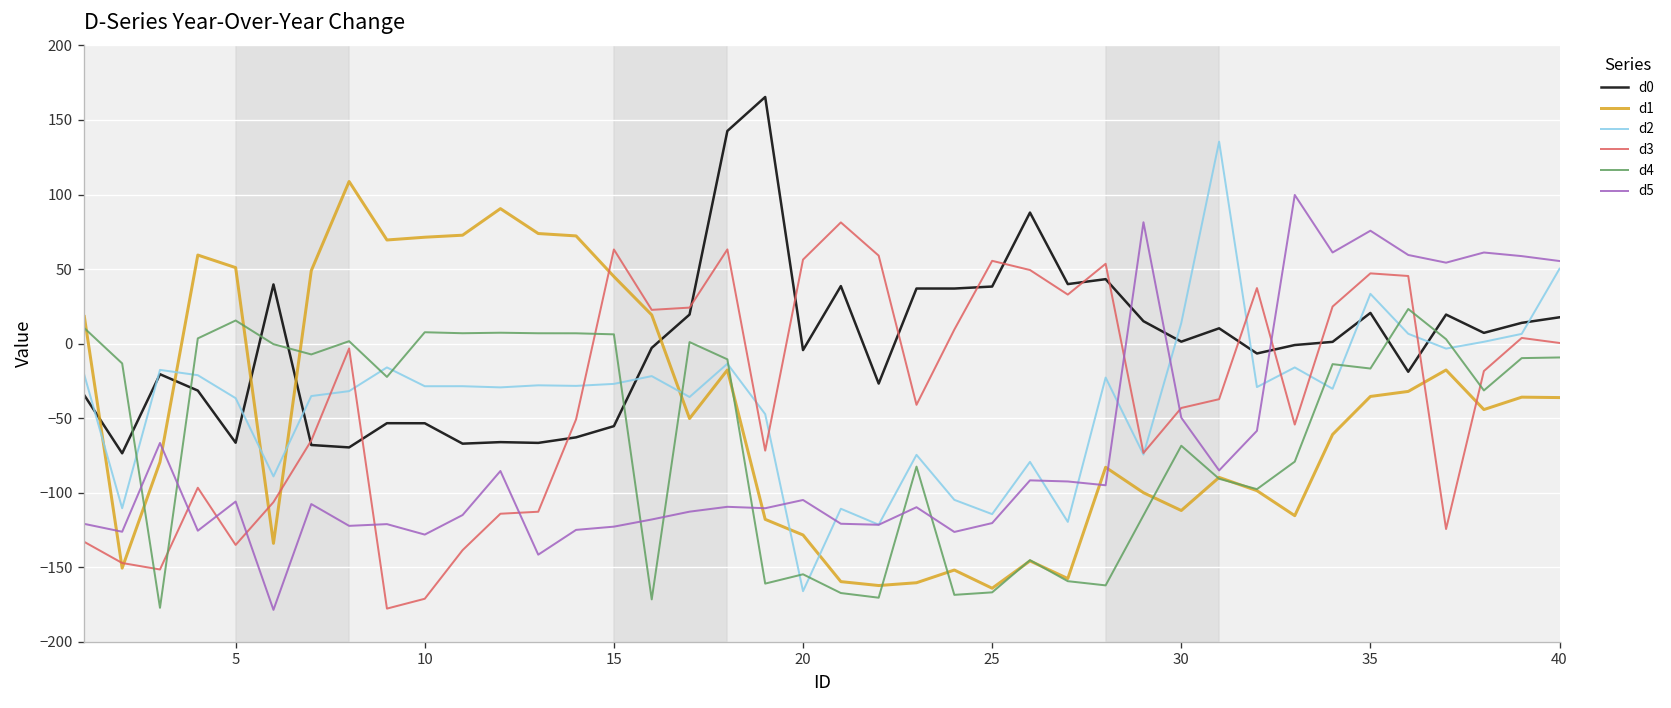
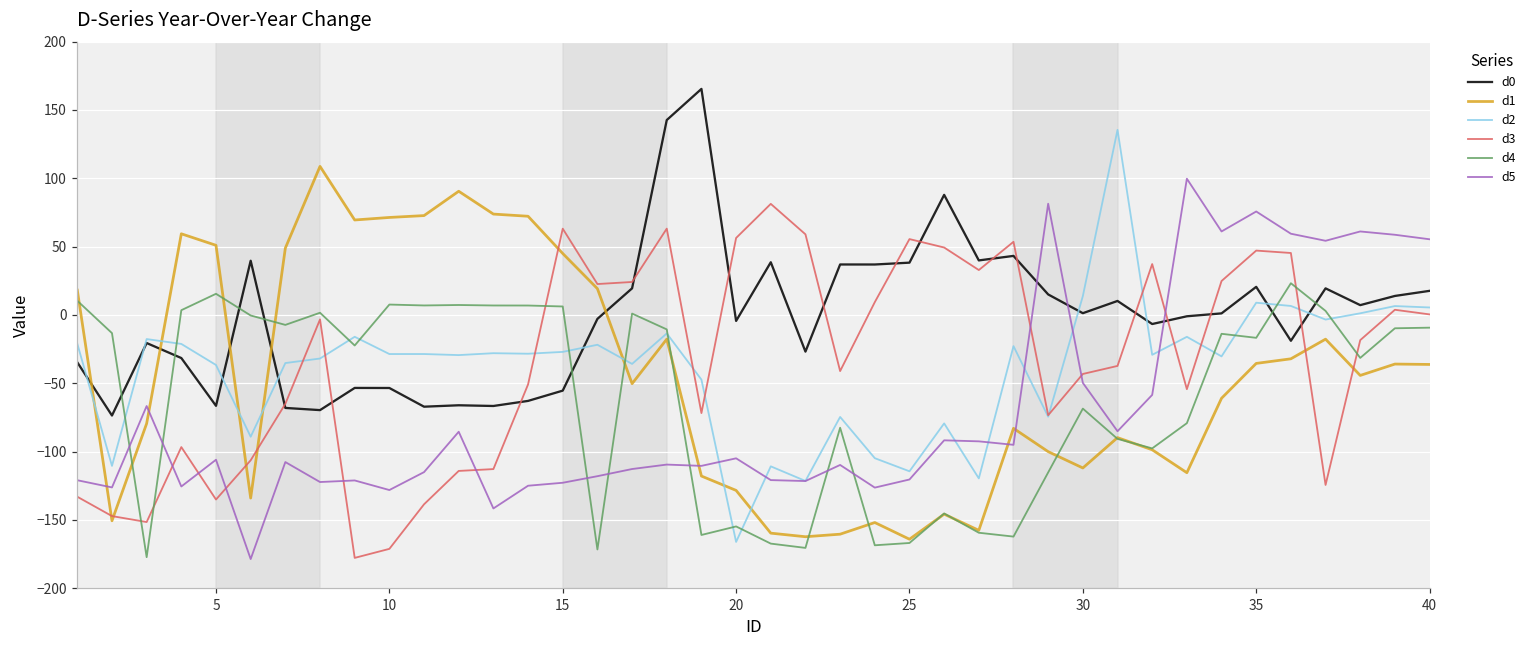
d2, 35: 33 -> 9
d2, 40: 50 -> 5
